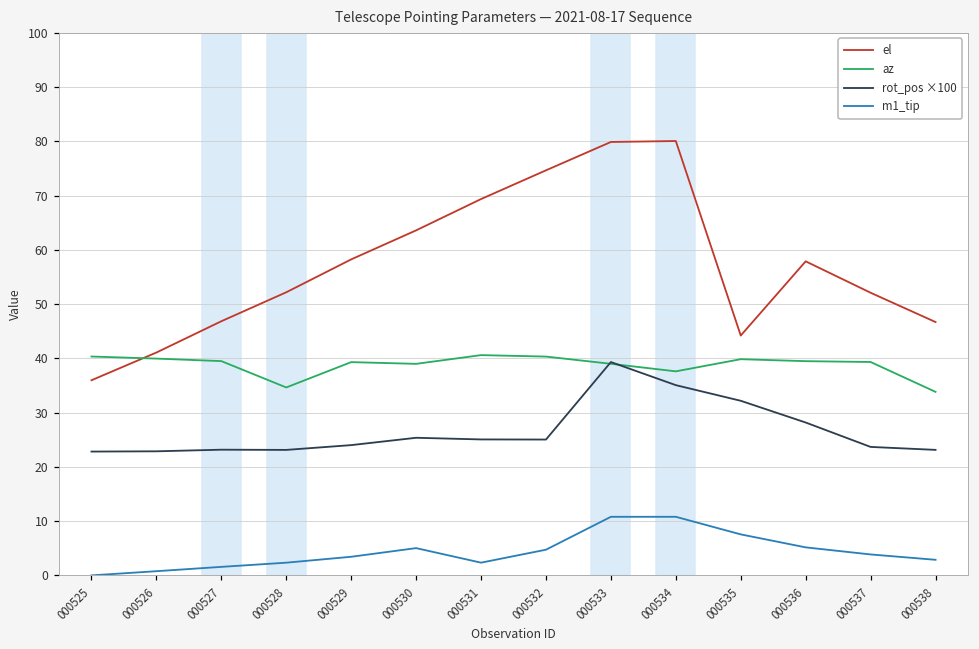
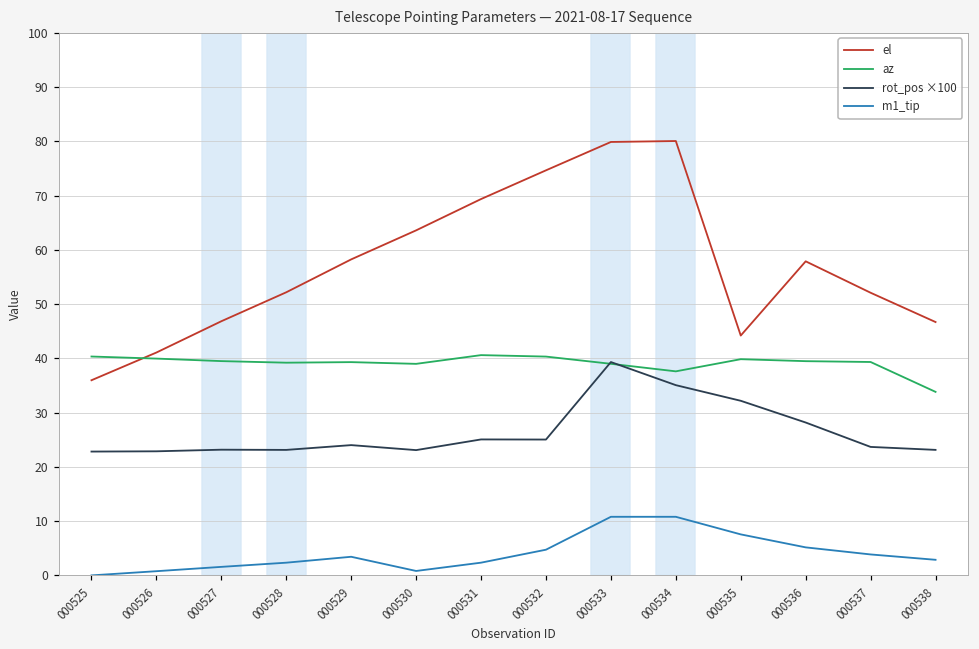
az, 000528: 35 -> 39
rot_pos ×100, 000530: 25 -> 23
m1_tip, 000530: 5 -> 1
